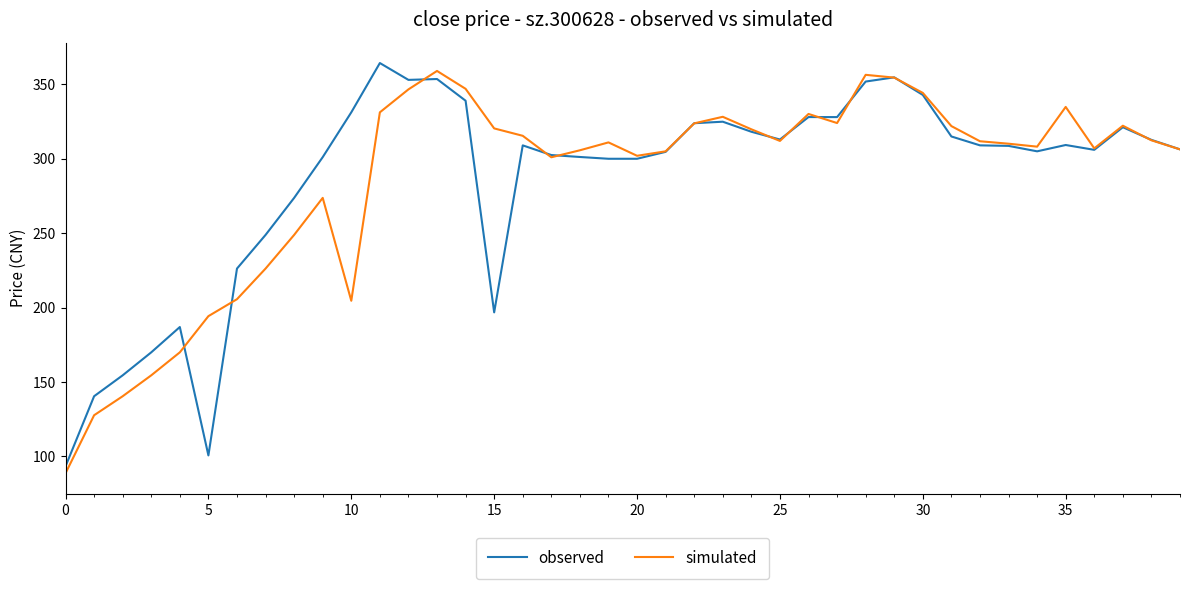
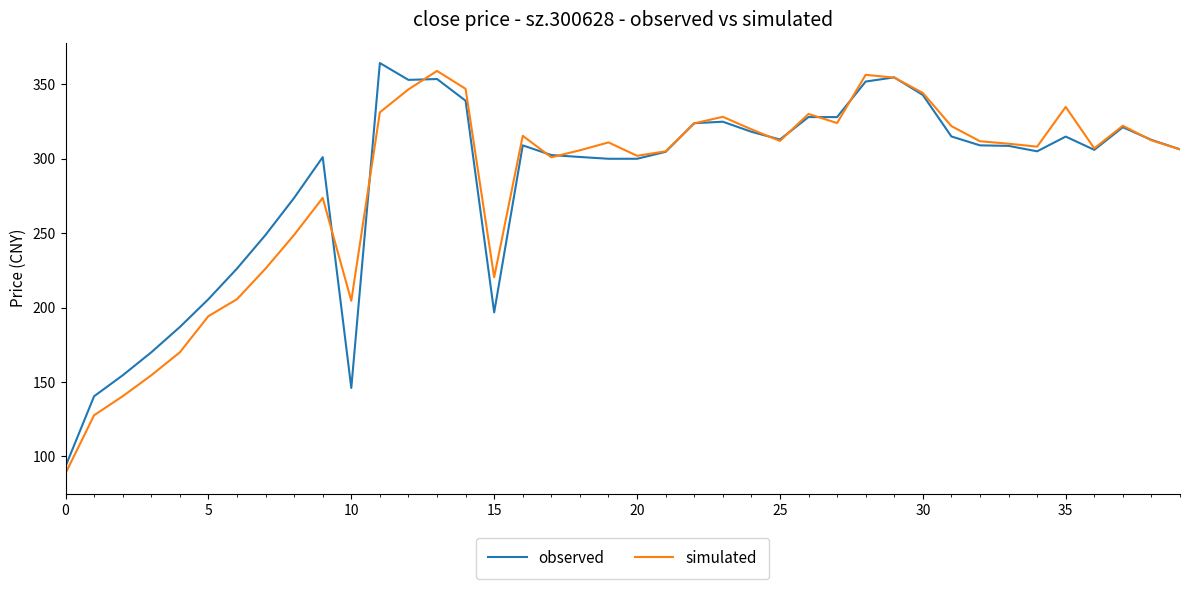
observed, 5: 101 -> 206
observed, 10: 331 -> 146
simulated, 15: 320 -> 220
observed, 35: 309 -> 315
